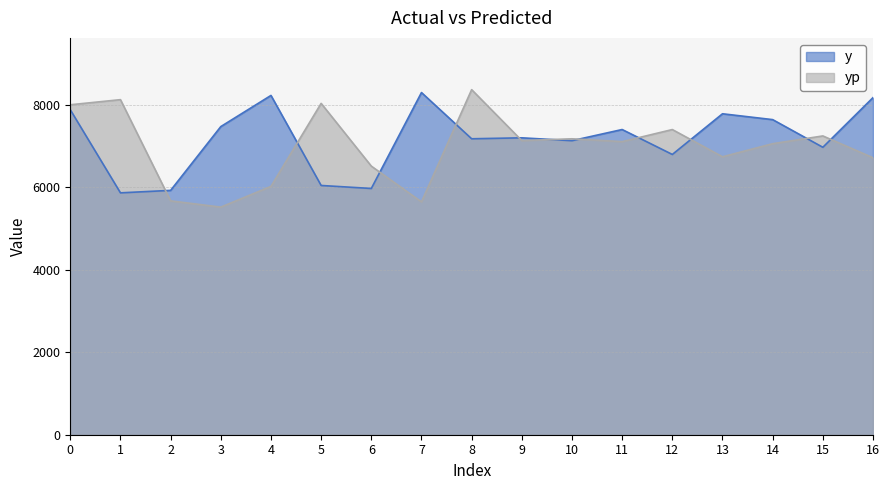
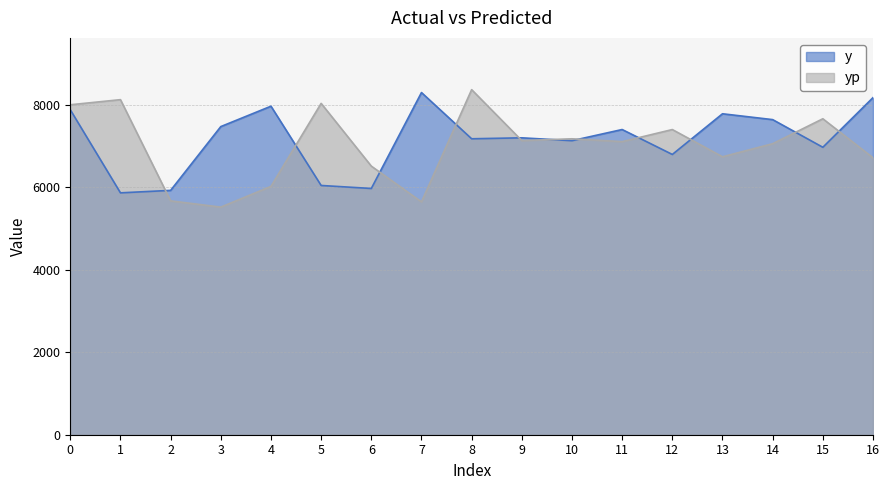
y, 4: 8200 -> 8000
yp, 15: 7200 -> 7700
